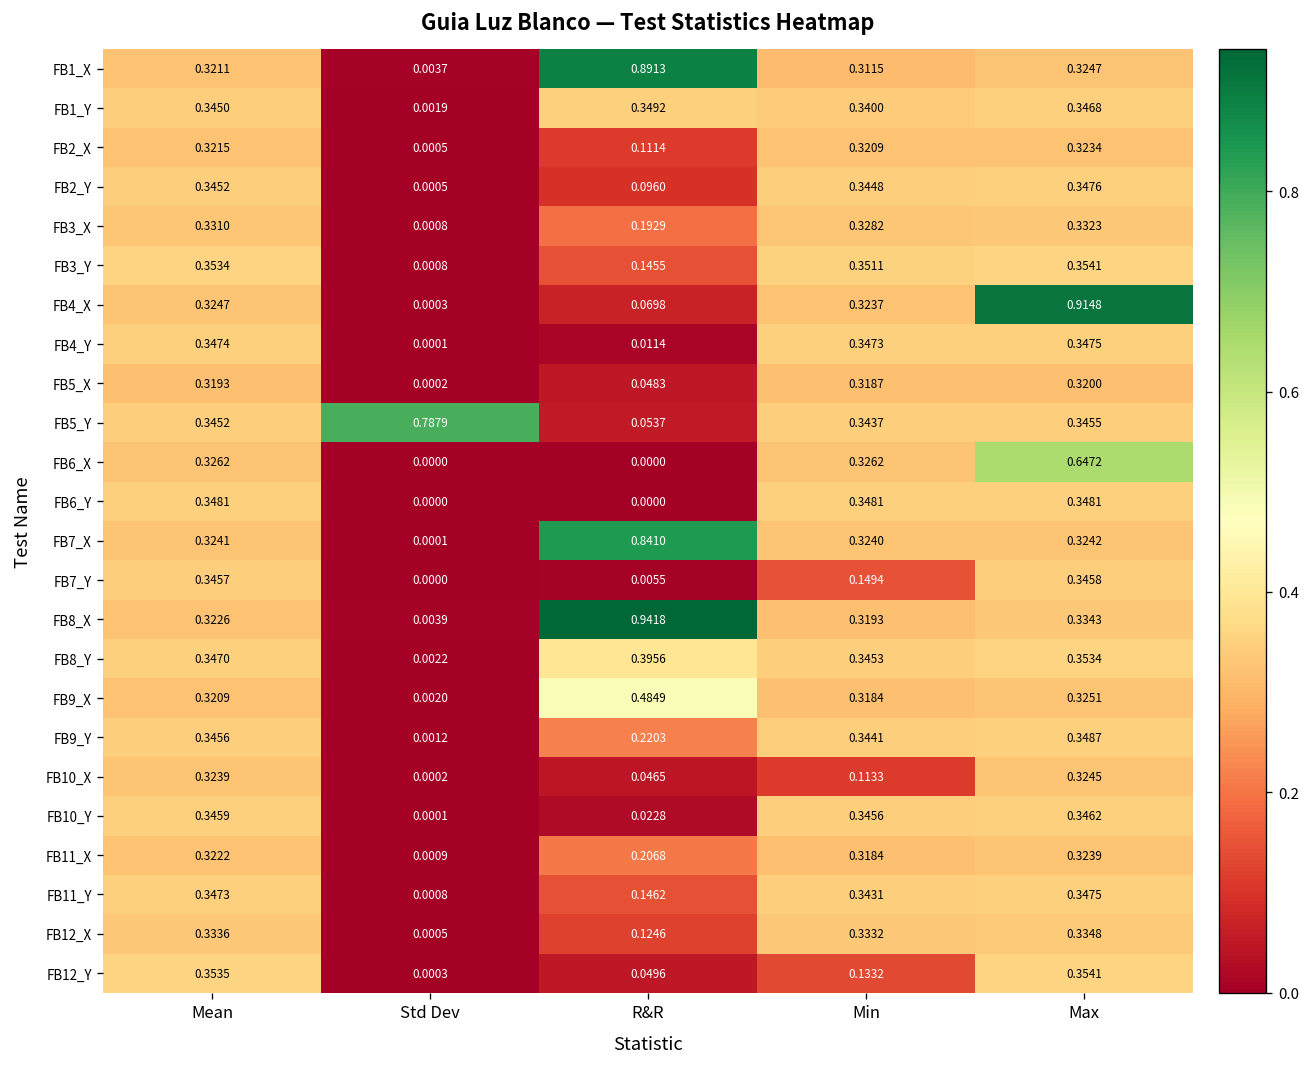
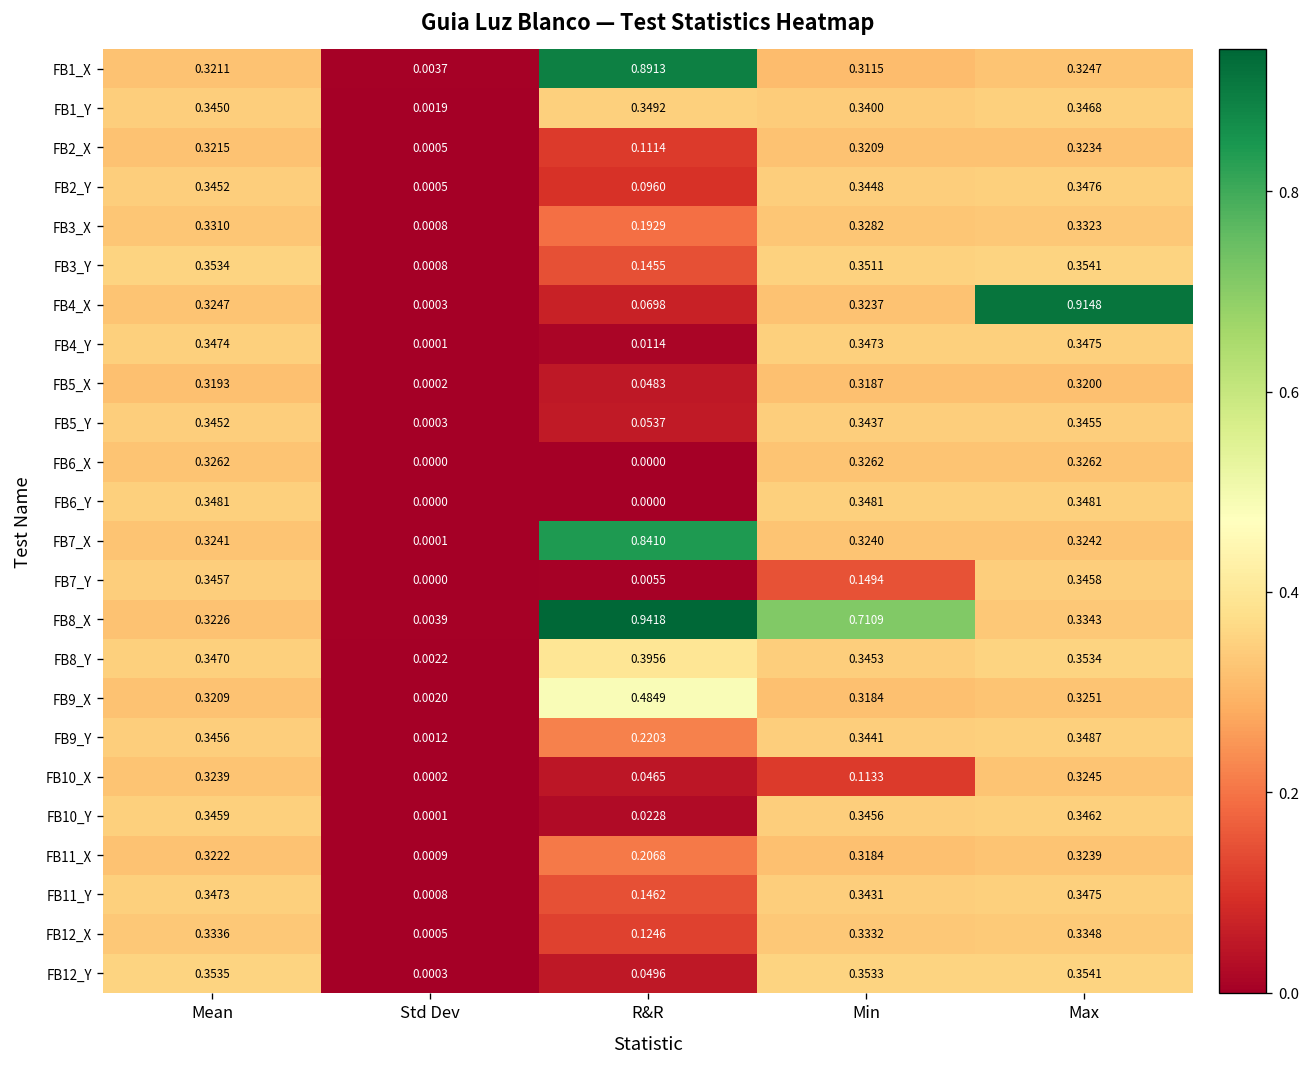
FB5_Y, Std Dev: 0.7879 -> 0.0003
FB6_X, Max: 0.6472 -> 0.3262
FB8_X, Min: 0.3193 -> 0.7109
FB12_Y, Min: 0.1332 -> 0.3533
